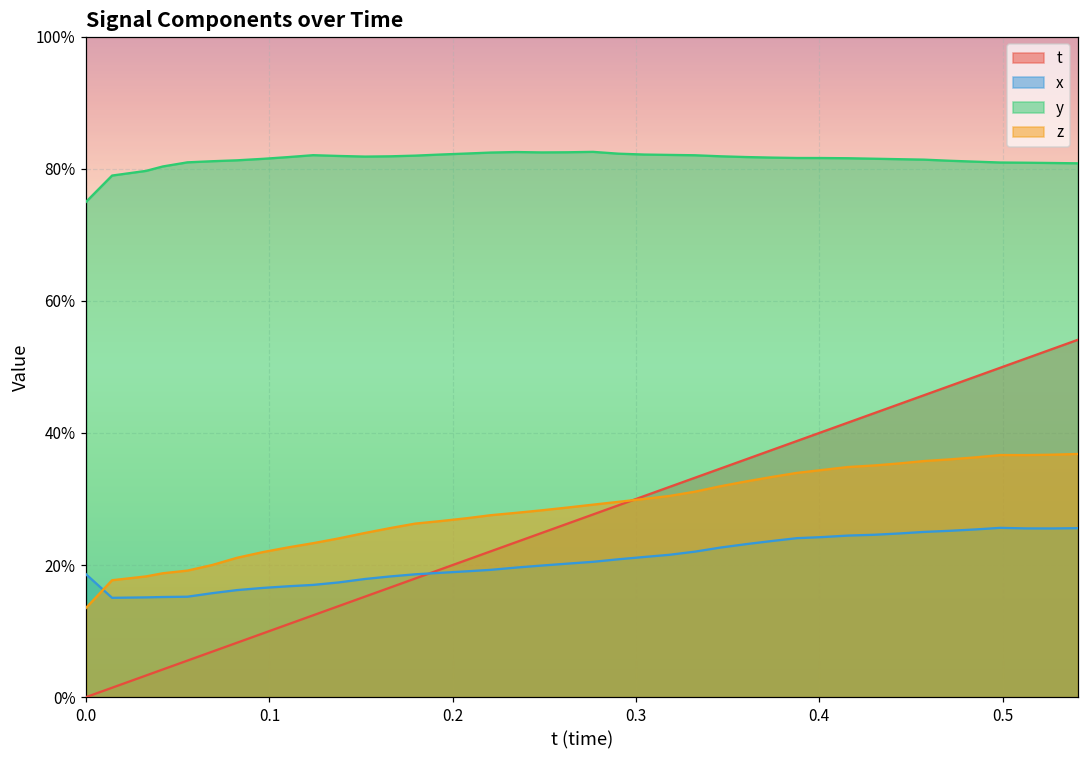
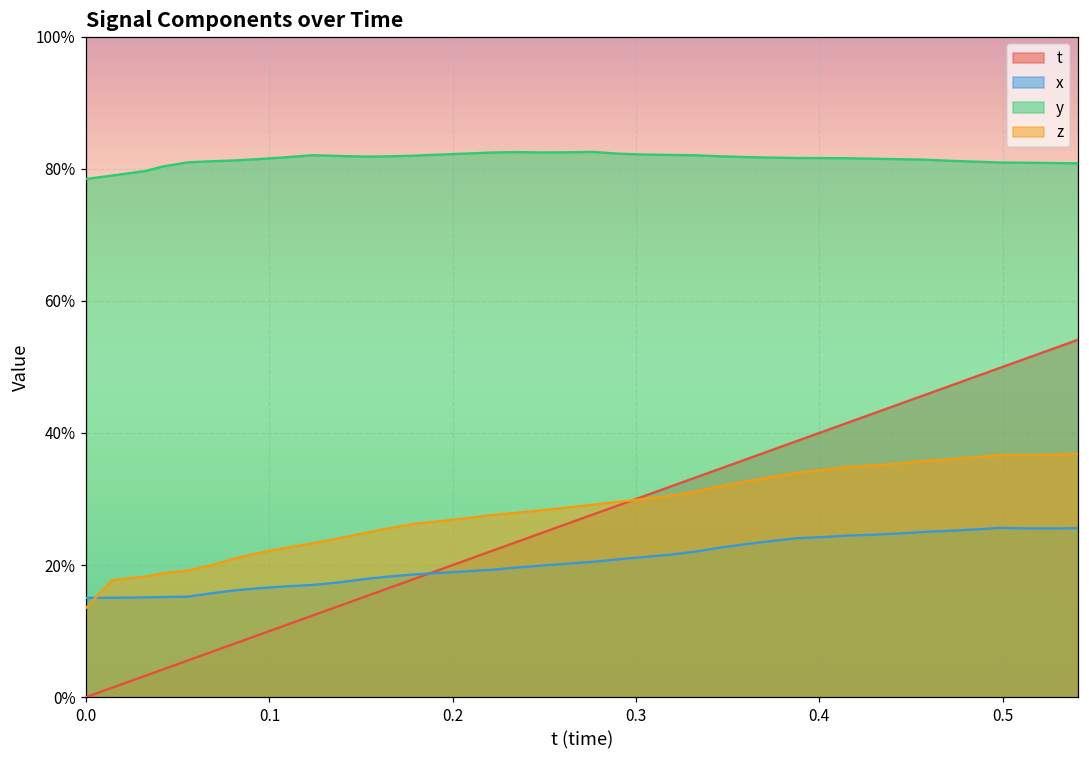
x, 0.0: 19% -> 15%
y, 0.0: 75% -> 78%
